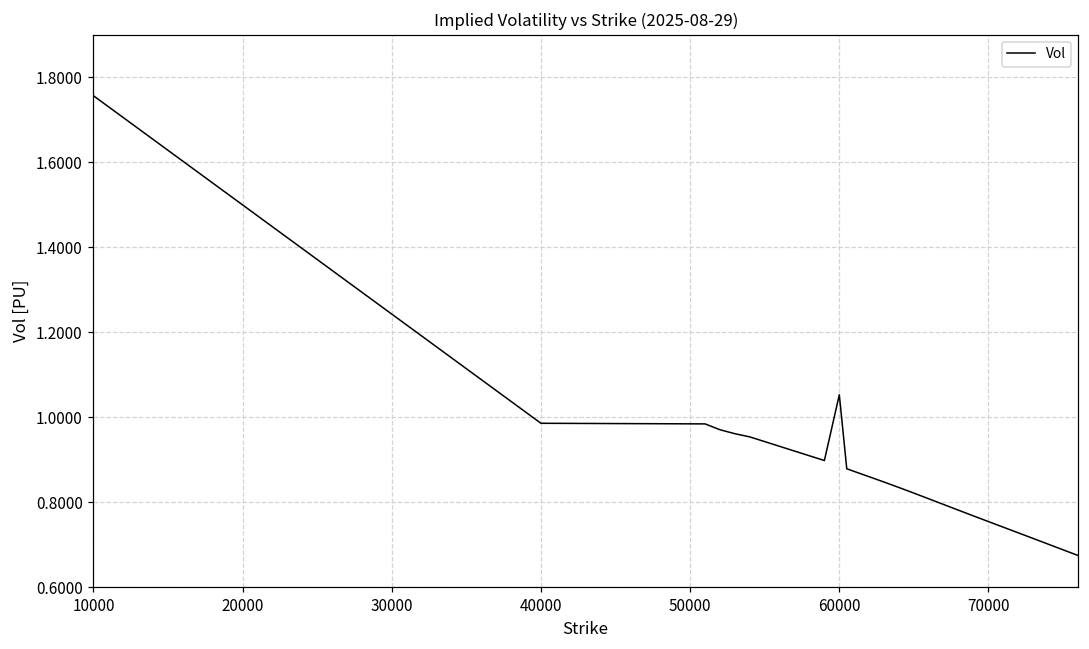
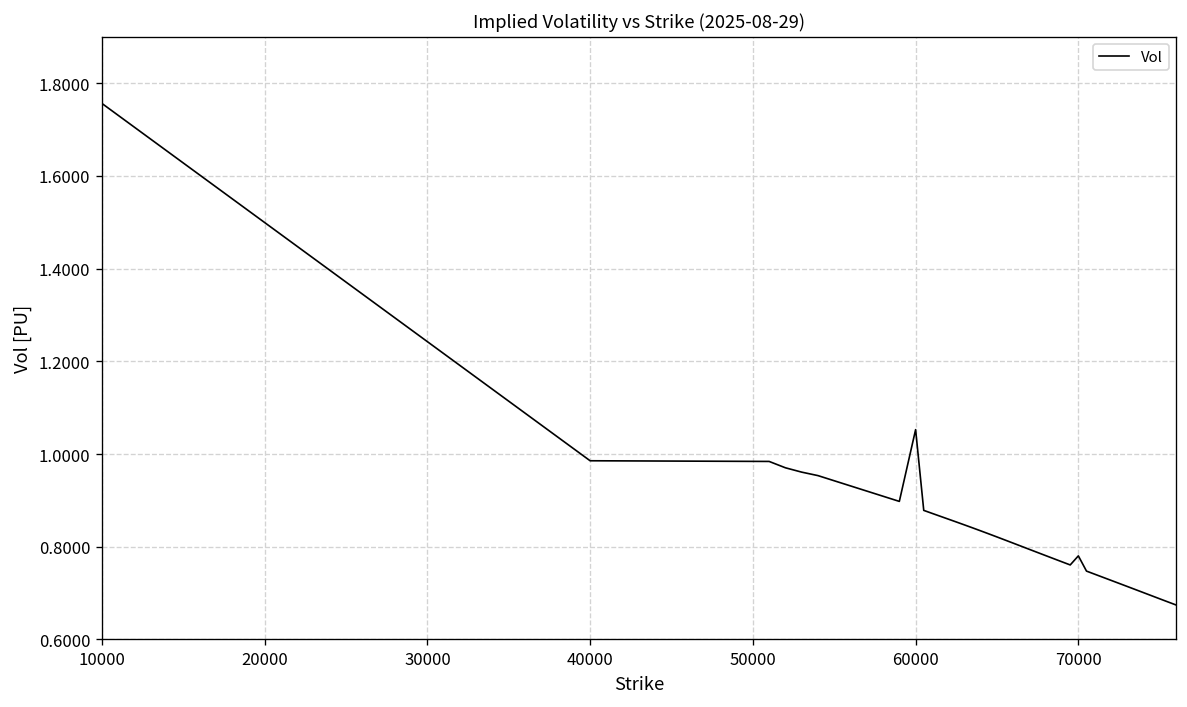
70000: 0.75 -> 0.78
